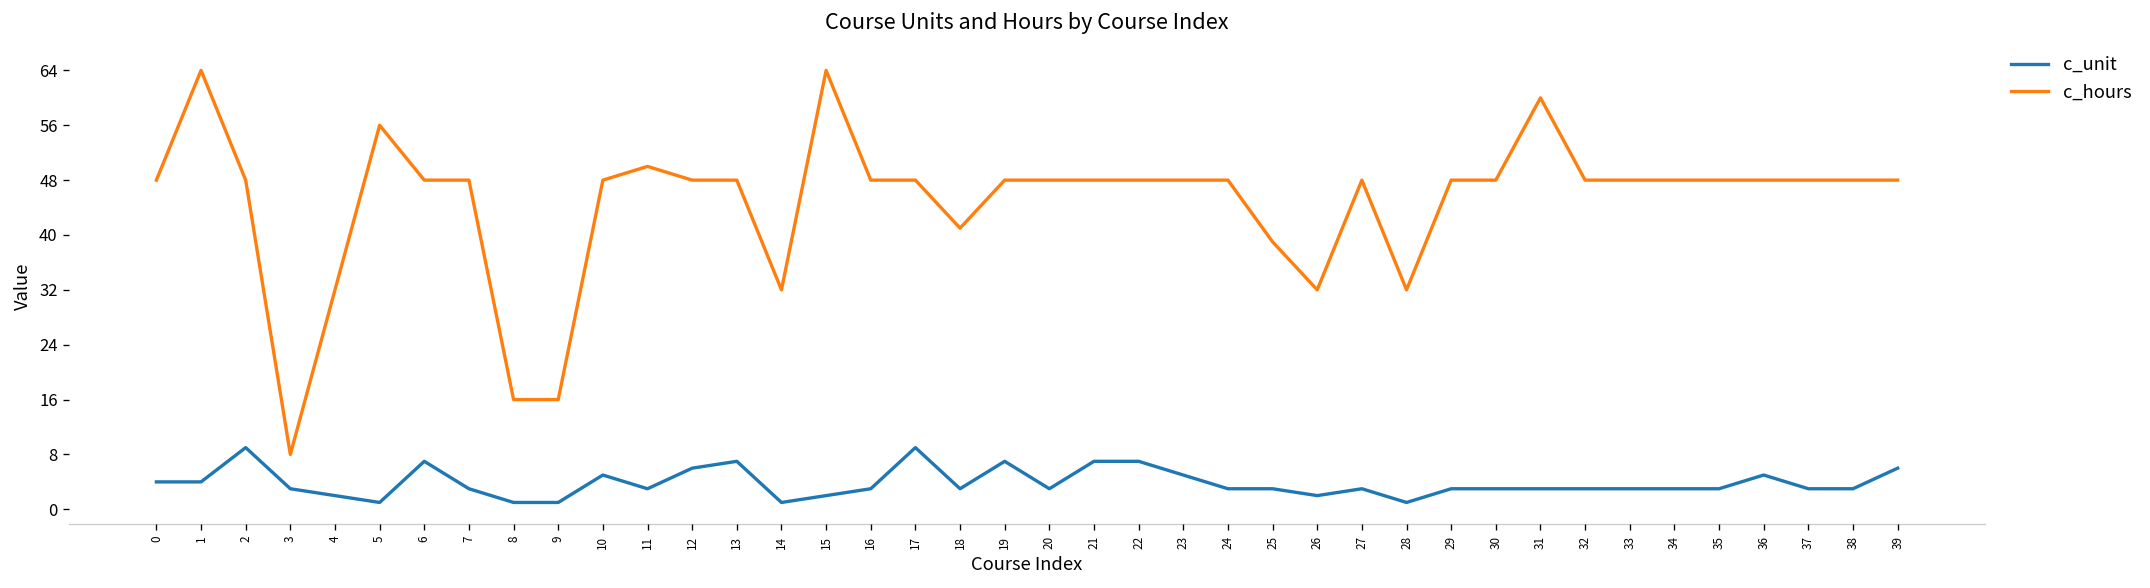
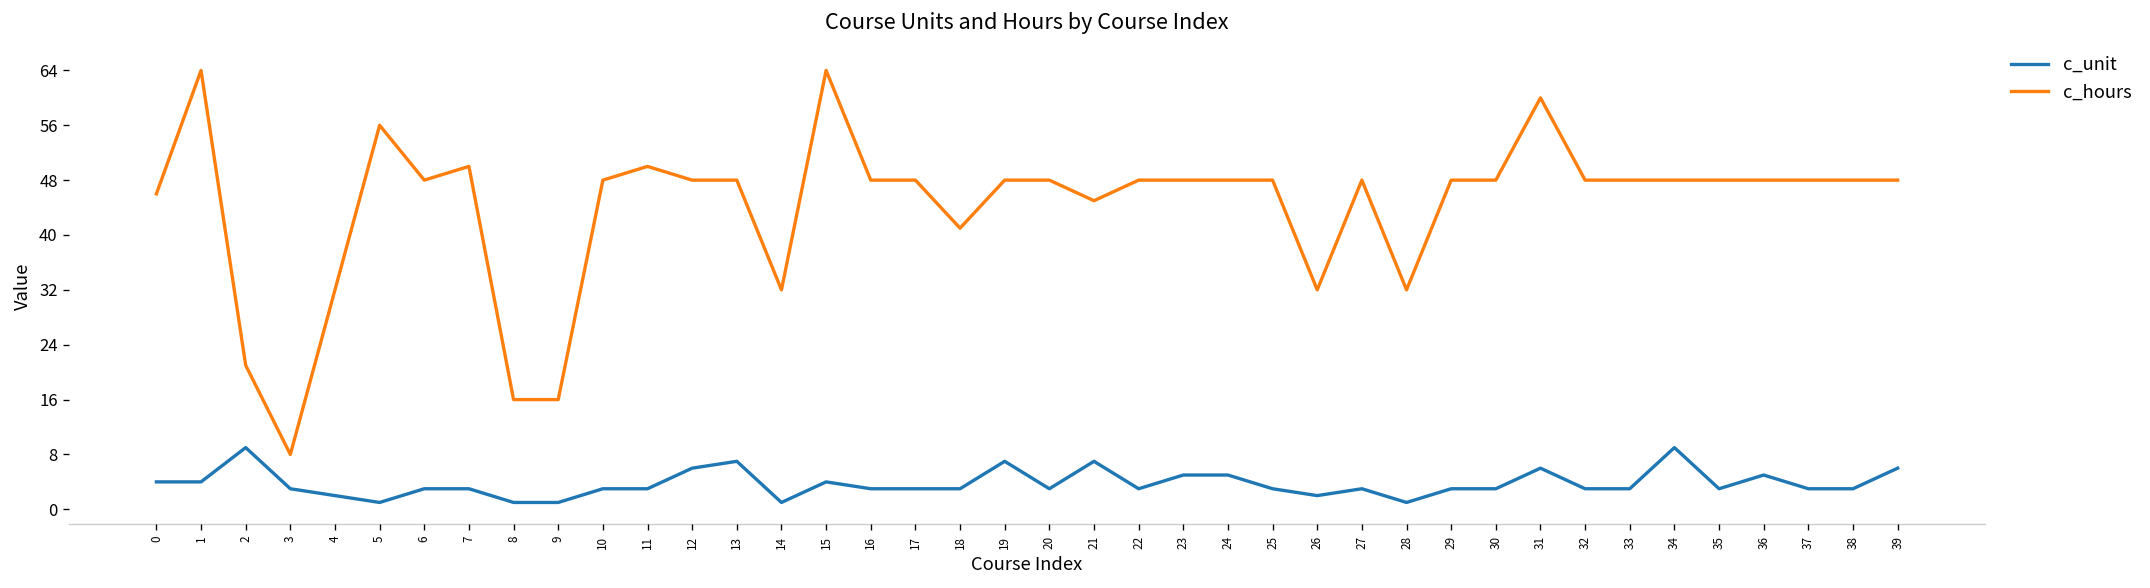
c_hours, 0: 48 -> 46
c_hours, 2: 48 -> 21
c_unit, 6: 7 -> 3
c_hours, 7: 48 -> 50
c_unit, 10: 5 -> 3
c_unit, 15: 2 -> 4
c_unit, 17: 9 -> 3
c_hours, 21: 48 -> 45
c_unit, 22: 7 -> 3
c_unit, 24: 3 -> 5
c_hours, 25: 39 -> 48
c_unit, 31: 3 -> 6
c_unit, 34: 3 -> 9
